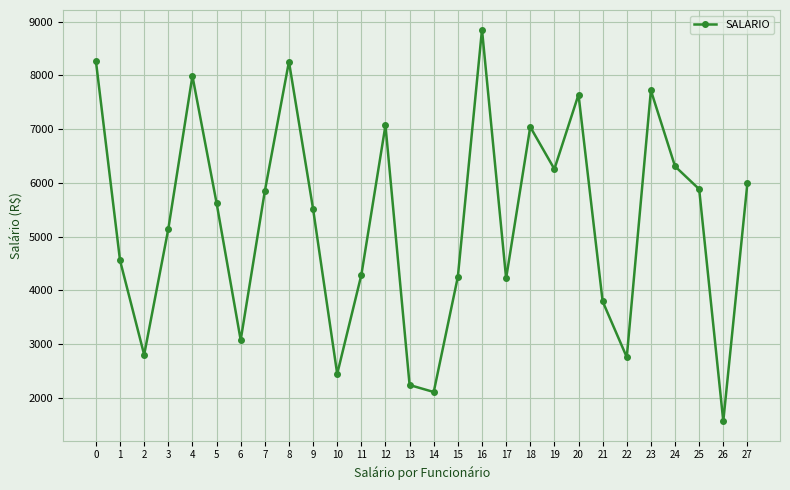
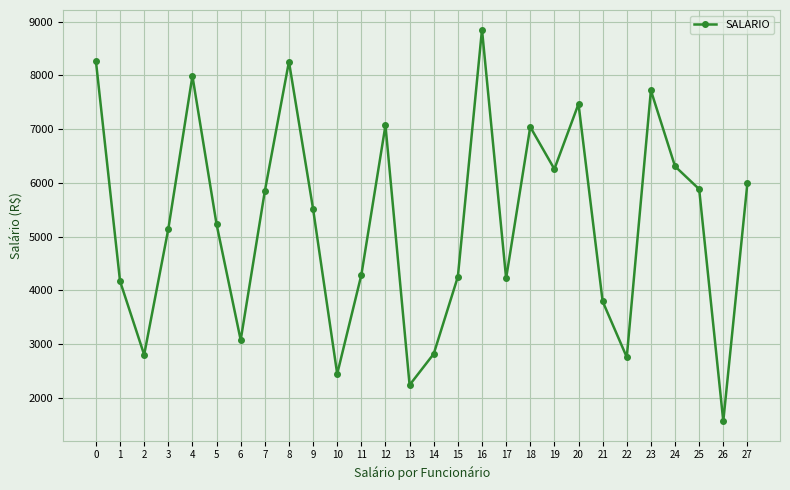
1: 4600 -> 4200
5: 5600 -> 5200
14: 2100 -> 2800
20: 7600 -> 7500
